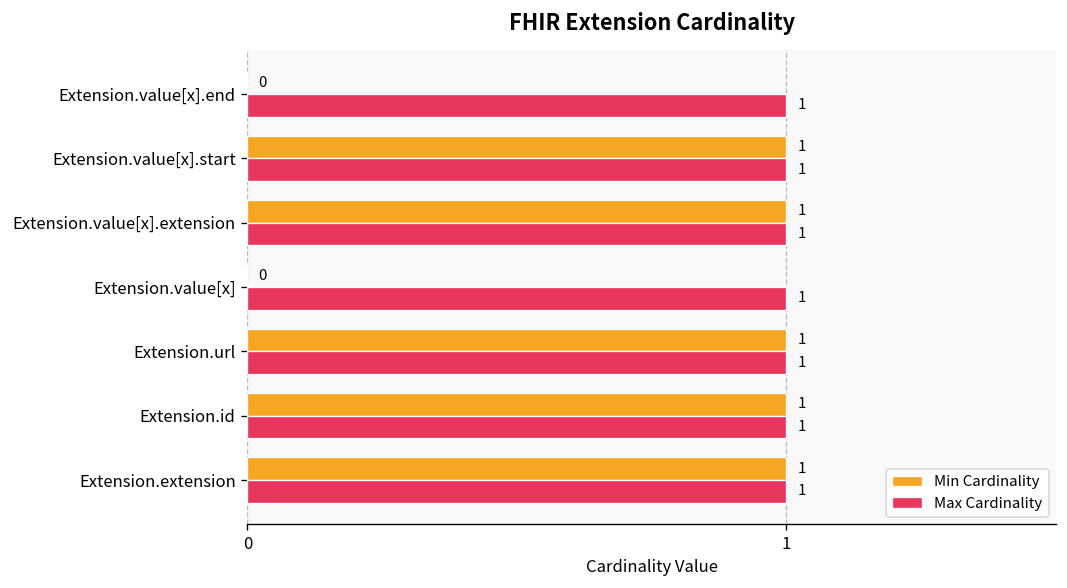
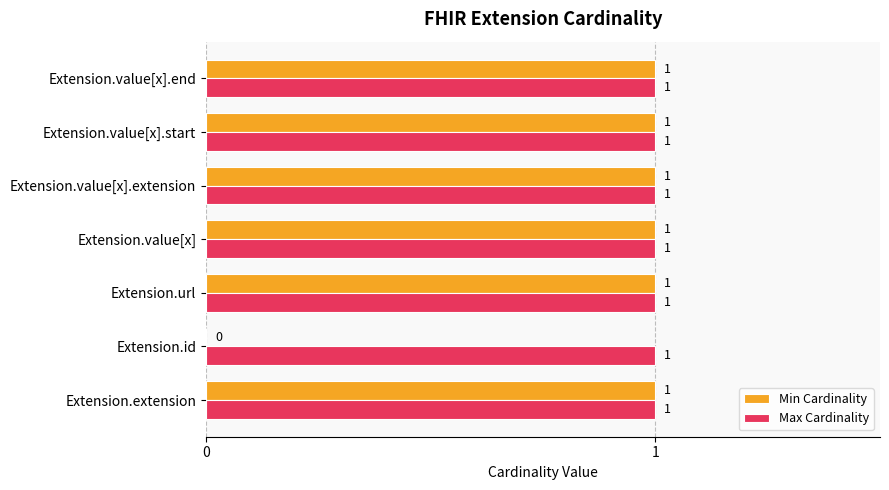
Min Cardinality, Extension.value[x].end: 0 -> 1
Min Cardinality, Extension.value[x]: 0 -> 1
Min Cardinality, Extension.id: 1 -> 0
